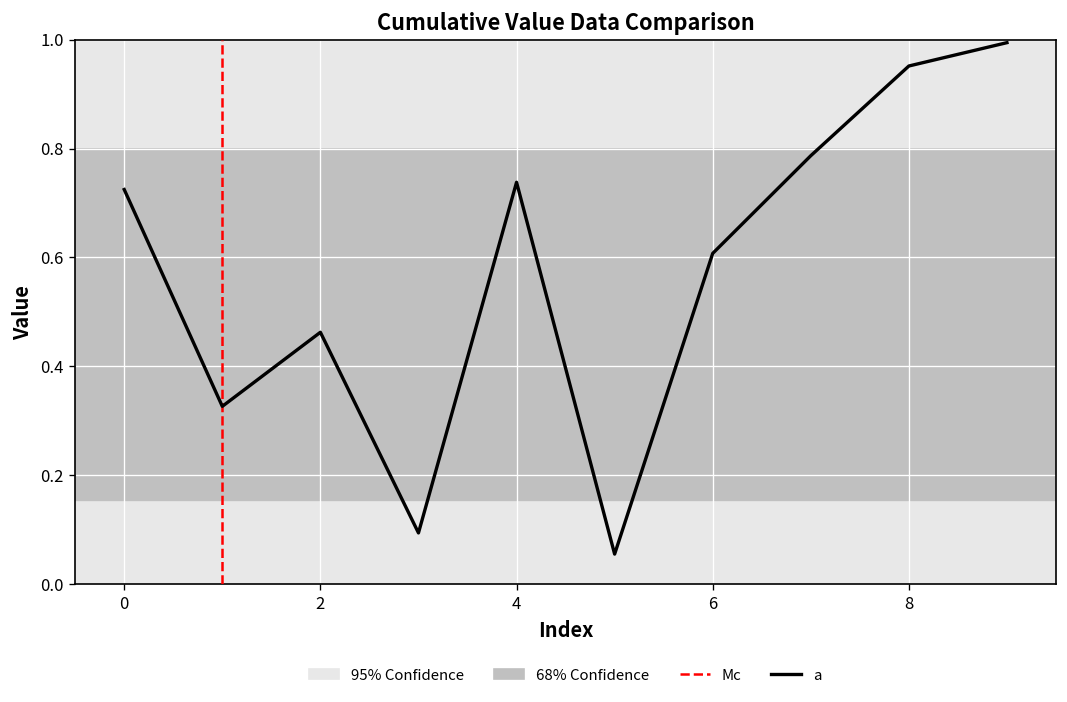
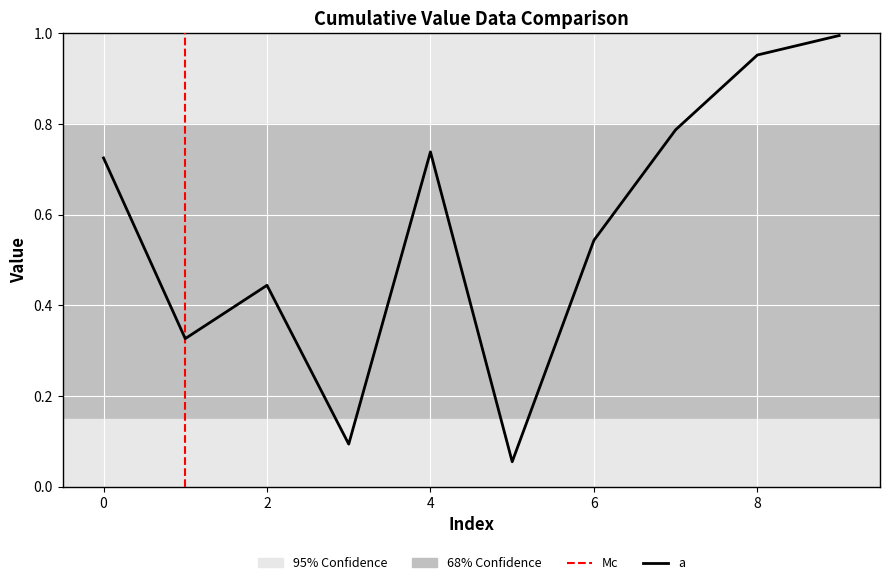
2: 0.46 -> 0.44
6: 0.61 -> 0.54
